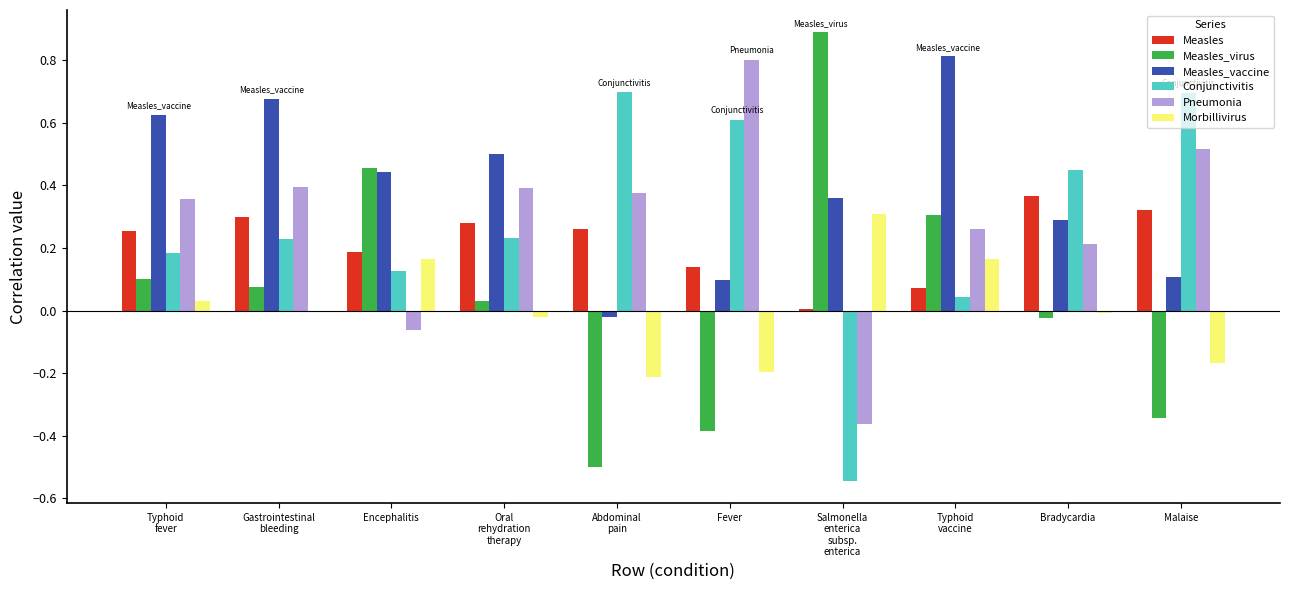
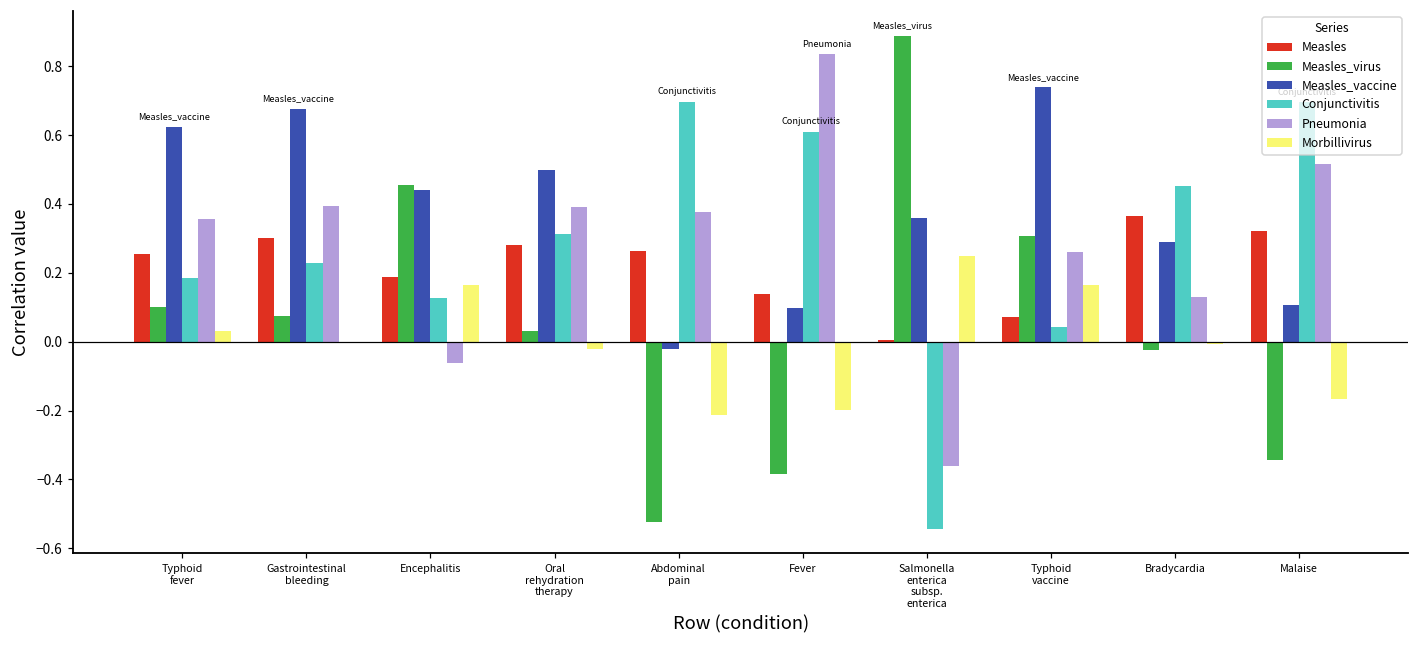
Conjunctivitis, Oral rehydration therapy: 0.23 -> 0.31
Measles_virus, Abdominal pain: -0.50 -> -0.52
Pneumonia, Fever: 0.80 -> 0.84
Morbillivirus, Salmonella enterica subsp. enterica: 0.31 -> 0.25
Measles_vaccine, Typhoid vaccine: 0.81 -> 0.74
Pneumonia, Bradycardia: 0.21 -> 0.13
